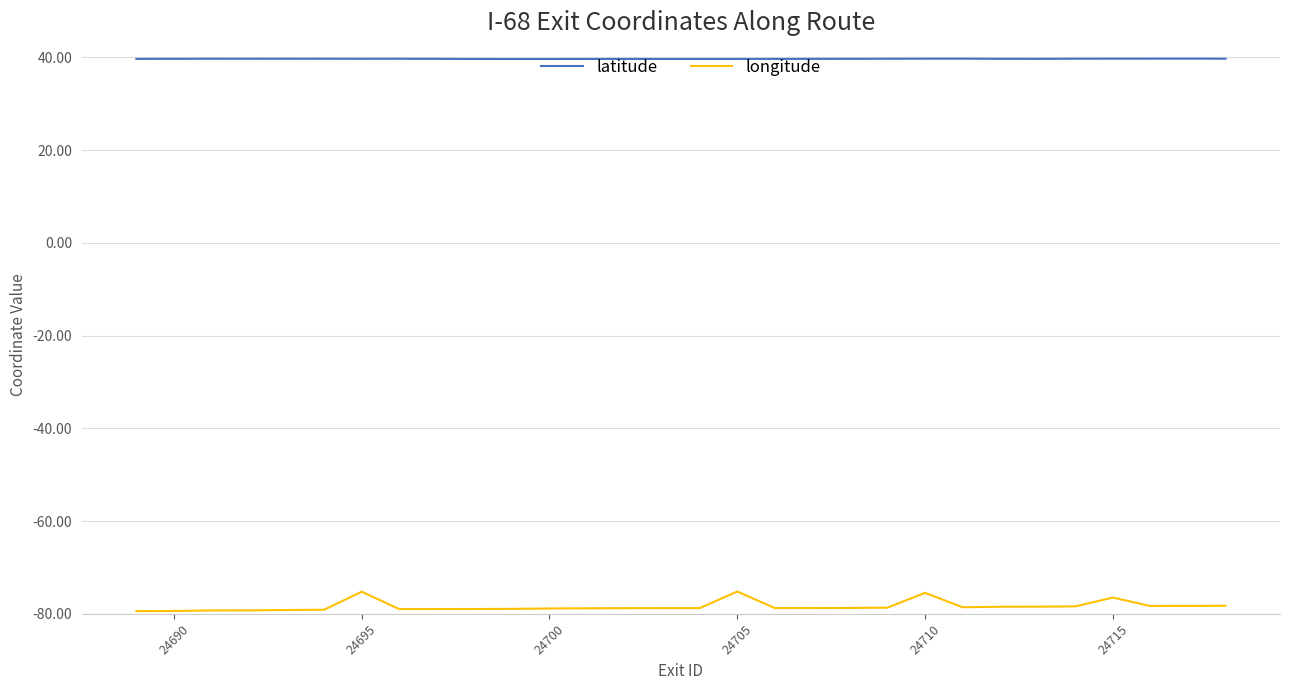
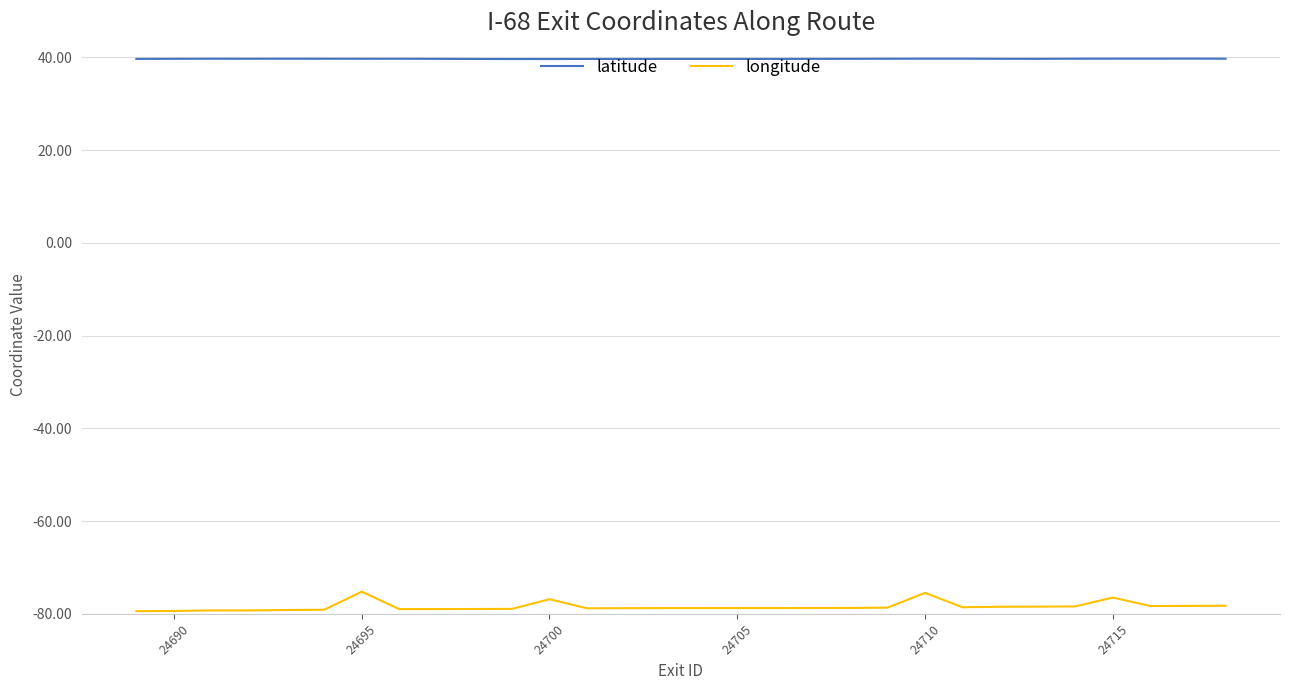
longitude, 24700: -79 -> -77
longitude, 24705: -75 -> -79
